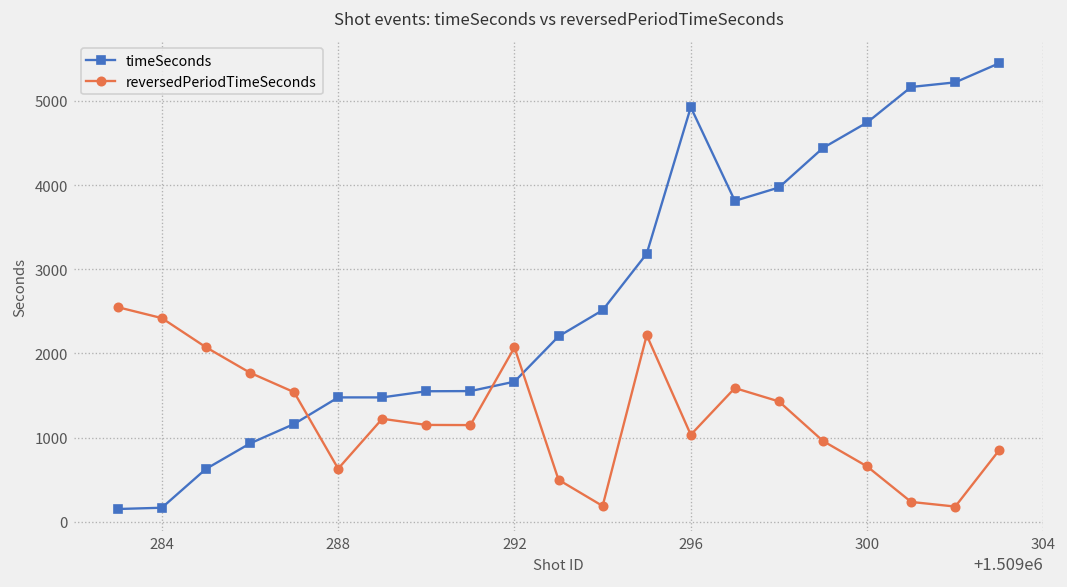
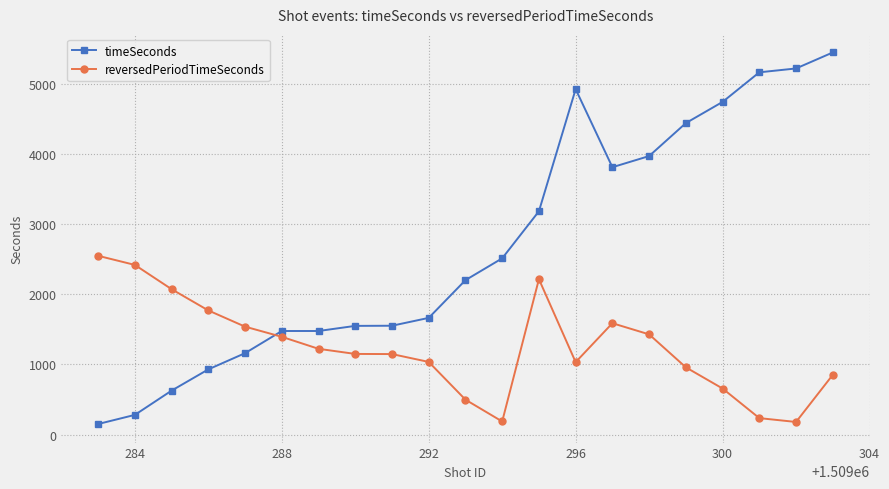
timeSeconds, 284: 200 -> 300
reversedPeriodTimeSeconds, 288: 600 -> 1400
reversedPeriodTimeSeconds, 292: 2100 -> 1000
